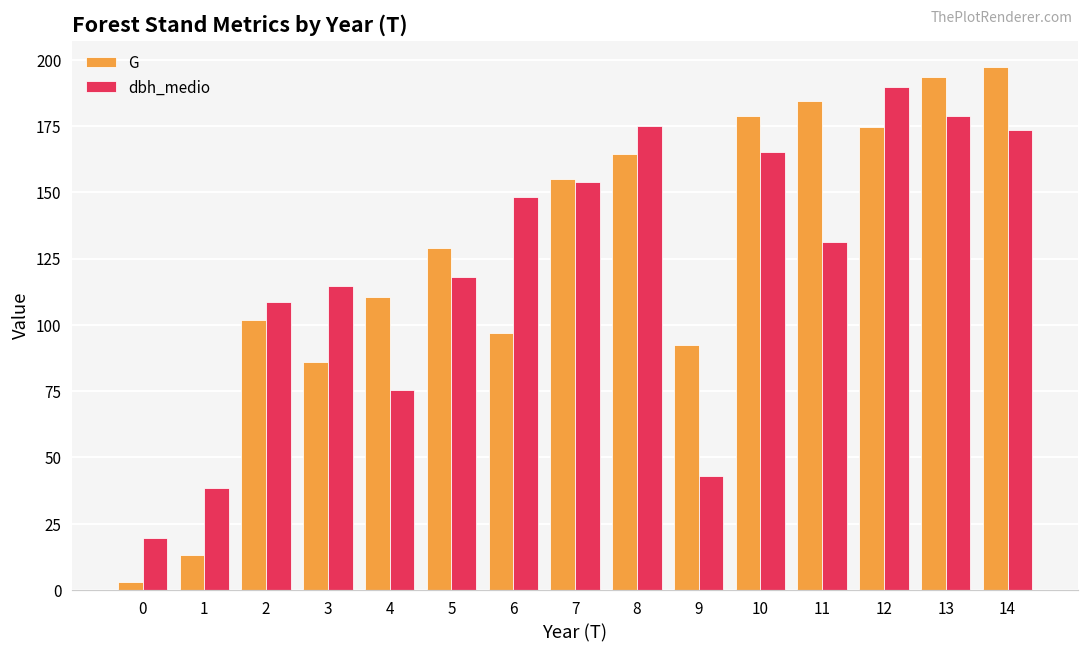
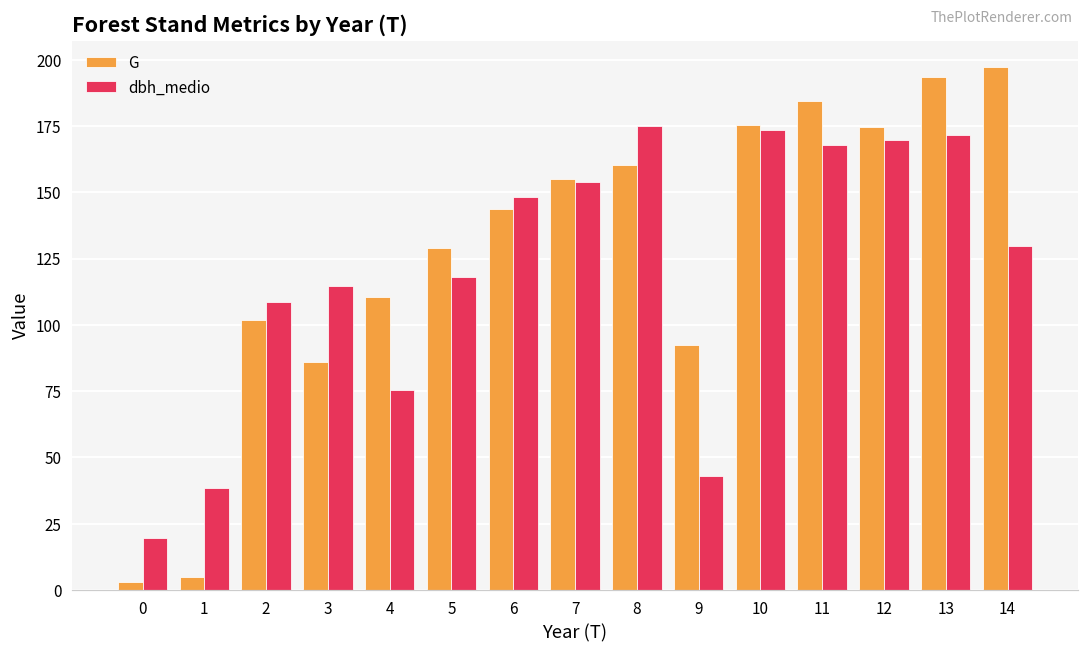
G, 1: 13 -> 5
G, 6: 97 -> 144
G, 8: 164 -> 160
G, 10: 179 -> 175
dbh_medio, 10: 165 -> 174
dbh_medio, 11: 131 -> 168
dbh_medio, 12: 190 -> 170
dbh_medio, 13: 179 -> 172
dbh_medio, 14: 173 -> 130
